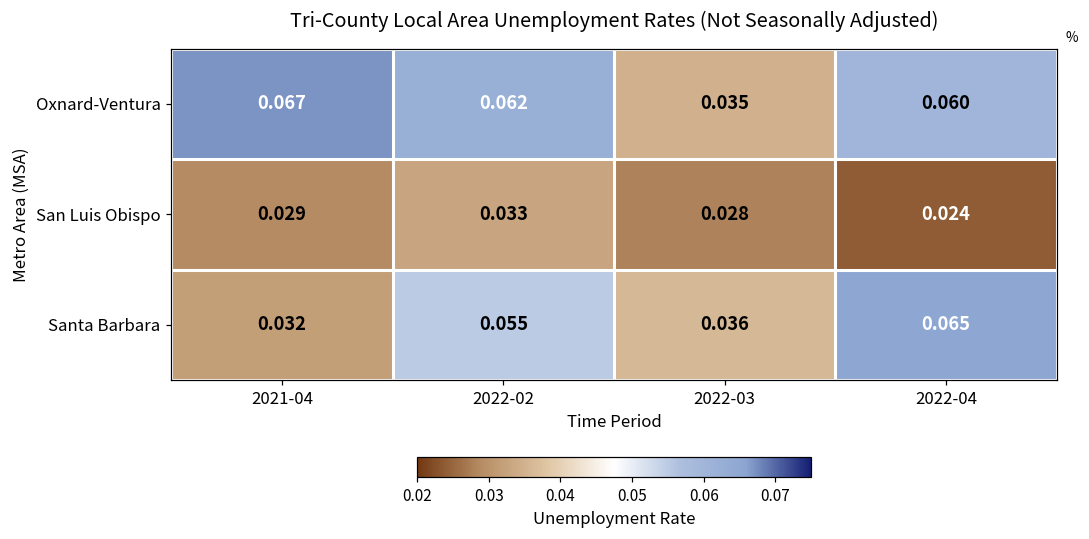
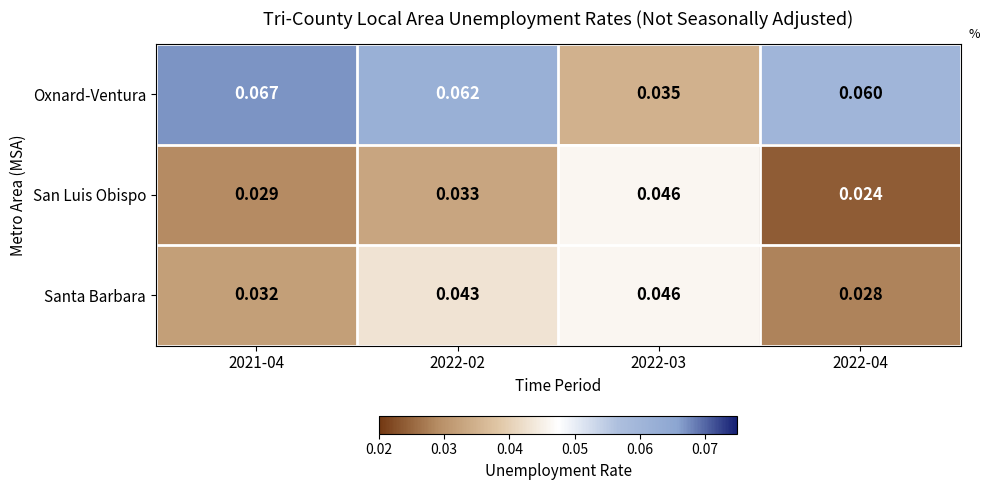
San Luis Obispo, 2022-03: 0.028 -> 0.046
Santa Barbara, 2022-02: 0.055 -> 0.043
Santa Barbara, 2022-03: 0.036 -> 0.046
Santa Barbara, 2022-04: 0.065 -> 0.028
